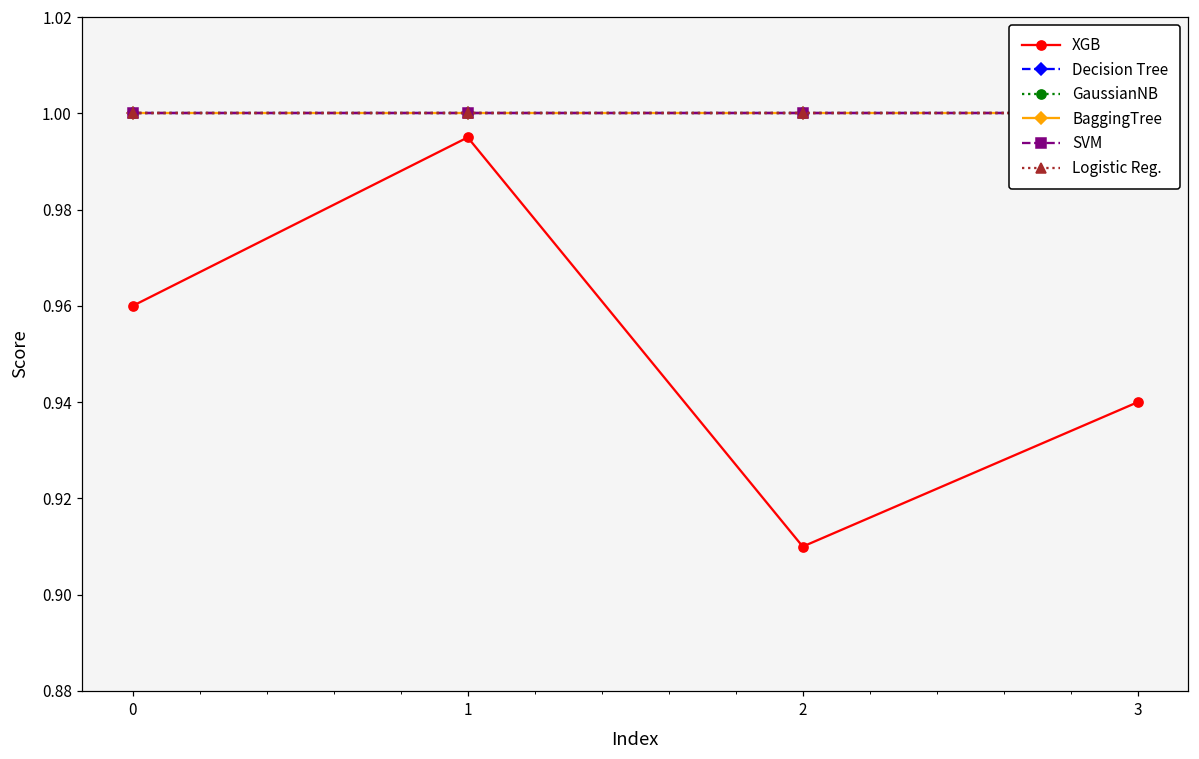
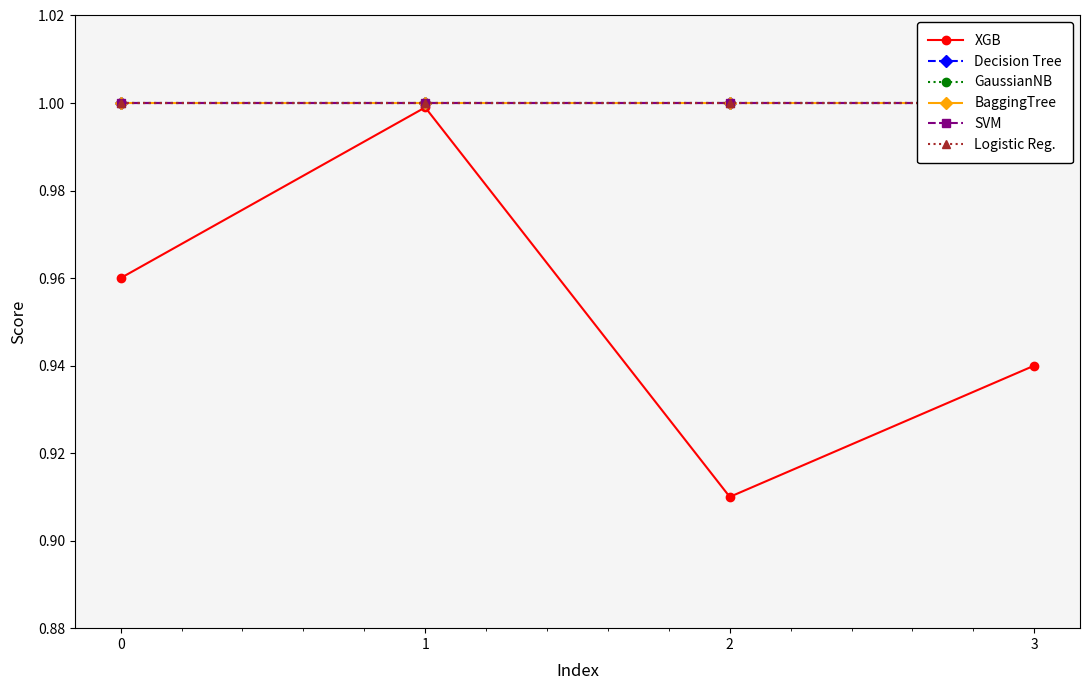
XGB, 1: 0.995 -> 0.999
